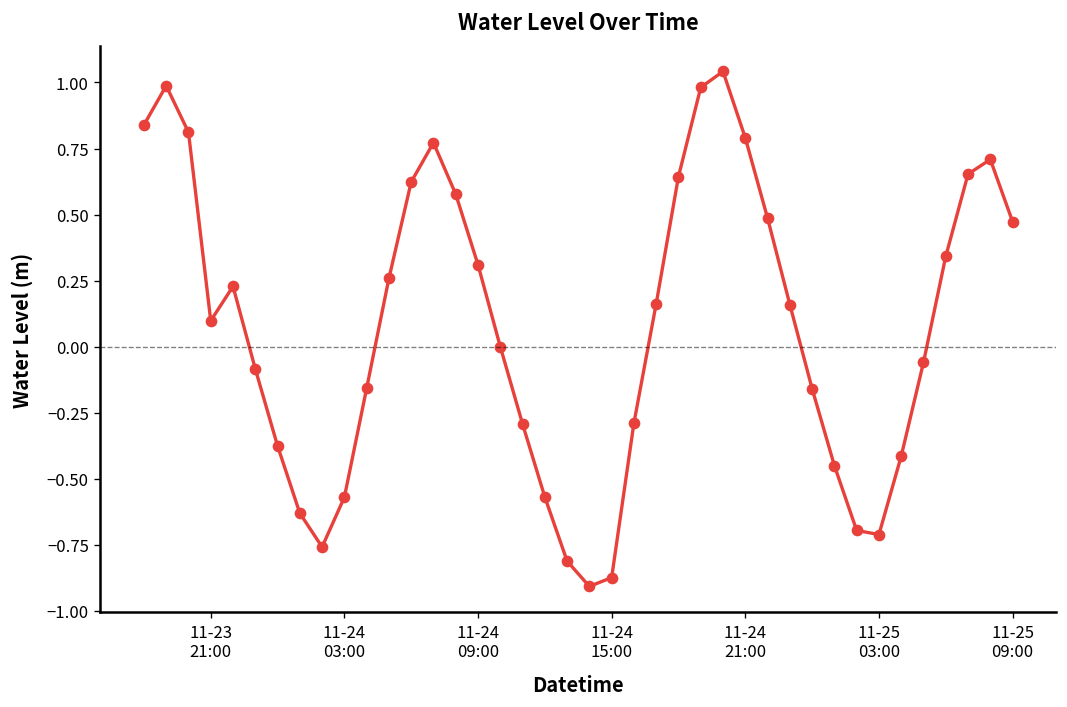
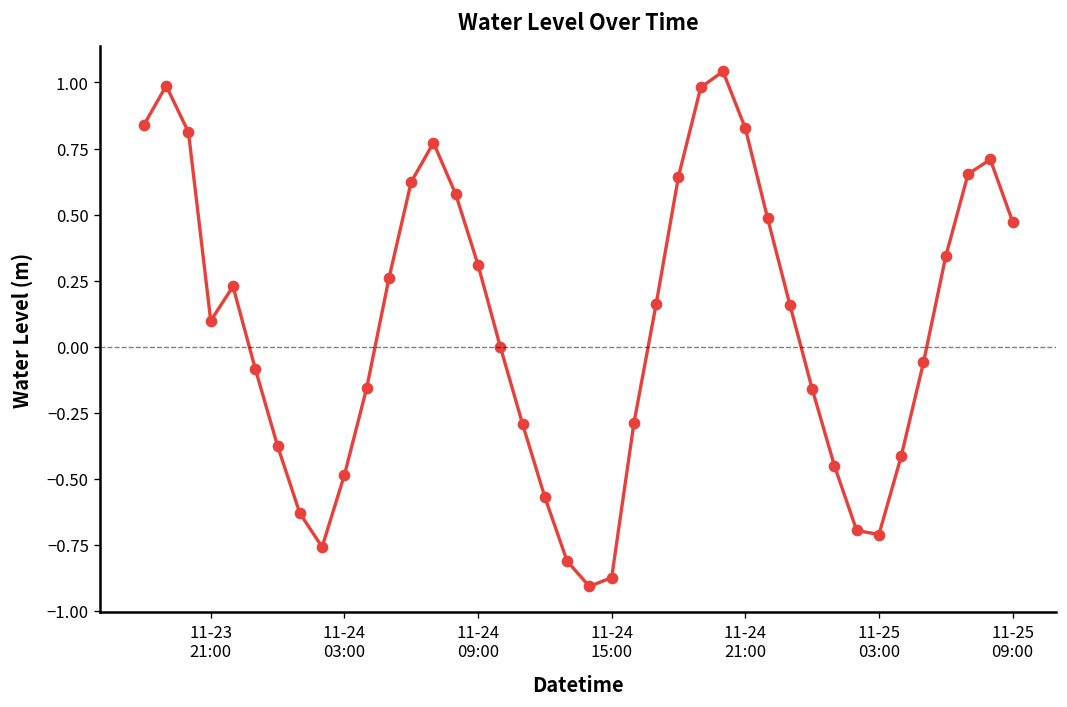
11-24 03:00: -0.57 -> -0.49
11-24 21:00: 0.79 -> 0.83
